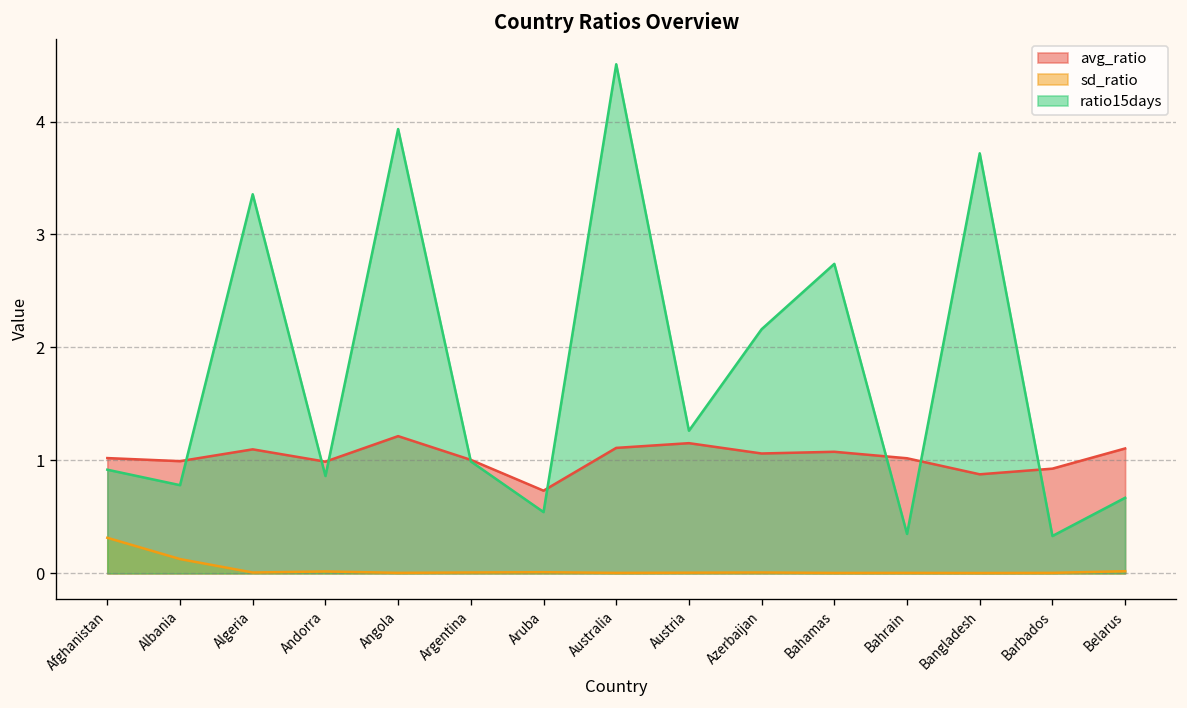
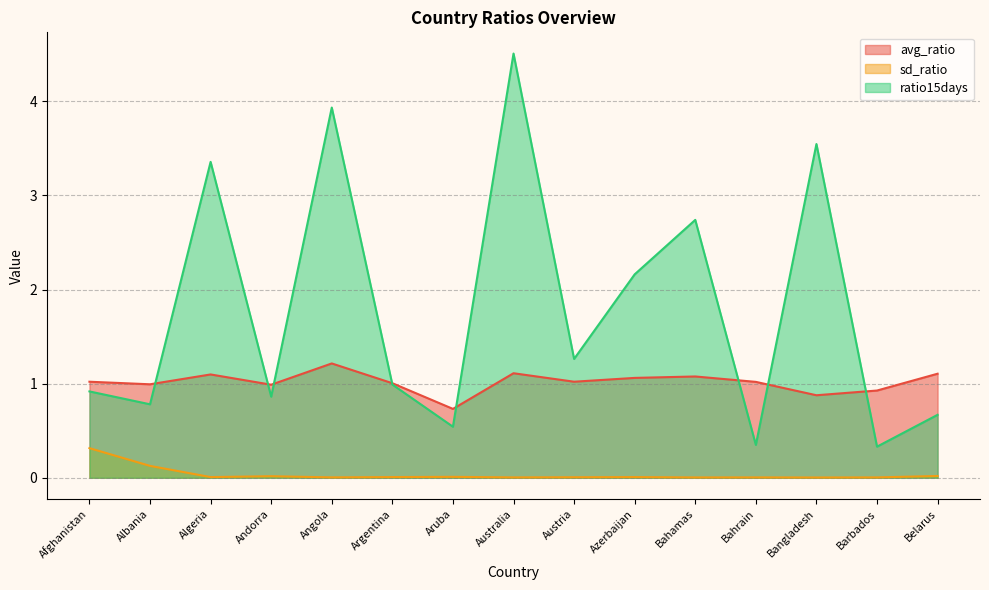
avg_ratio, Austria: 1.2 -> 1.0
ratio15days, Bangladesh: 3.7 -> 3.5
